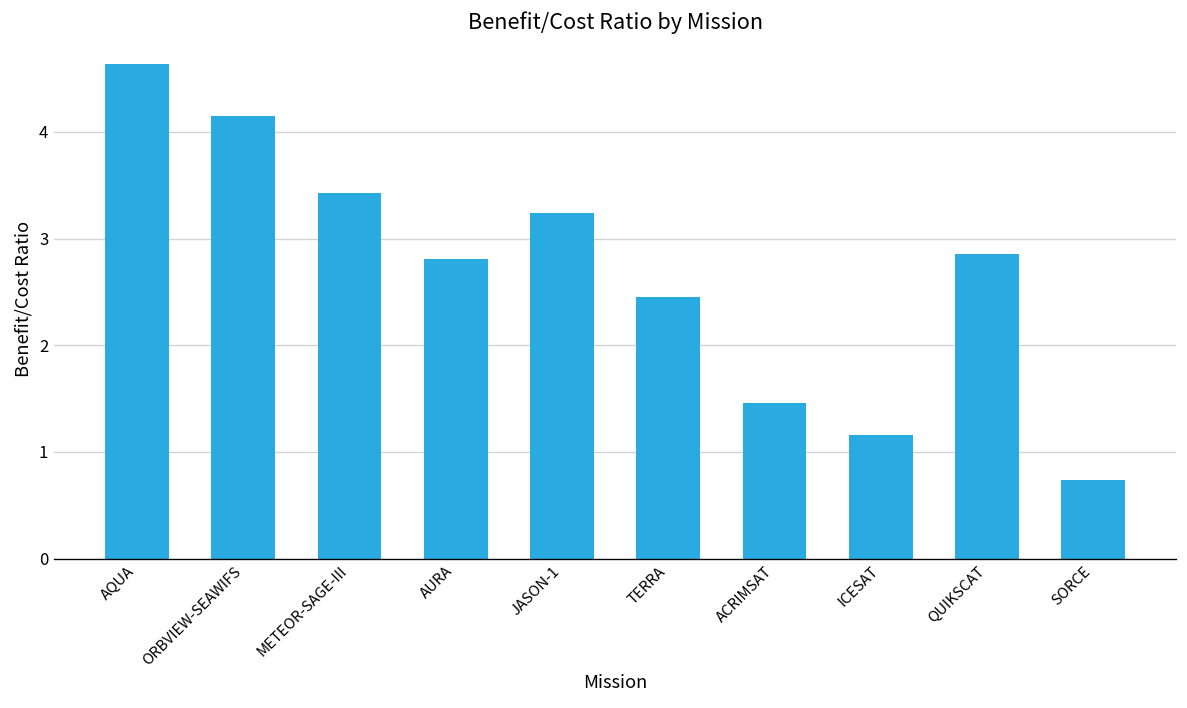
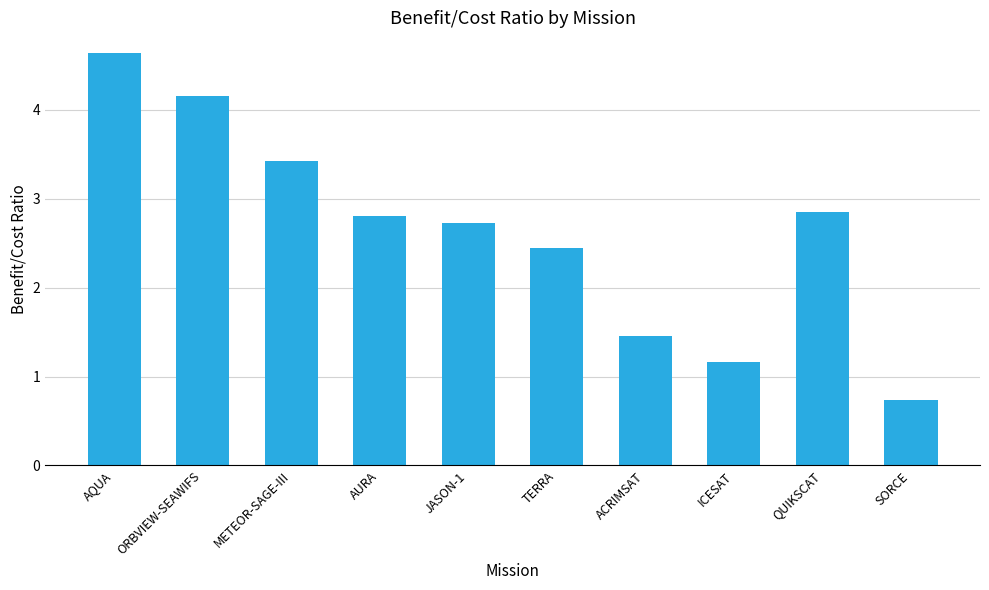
JASON-1: 3.2 -> 2.7
